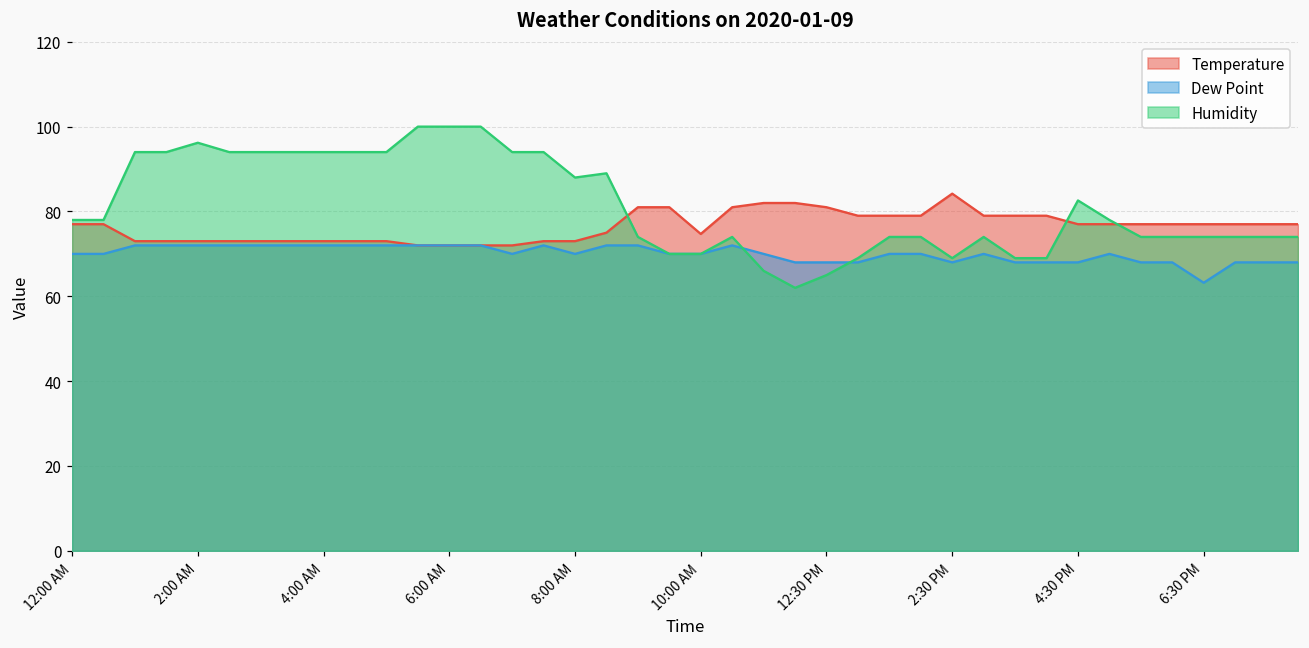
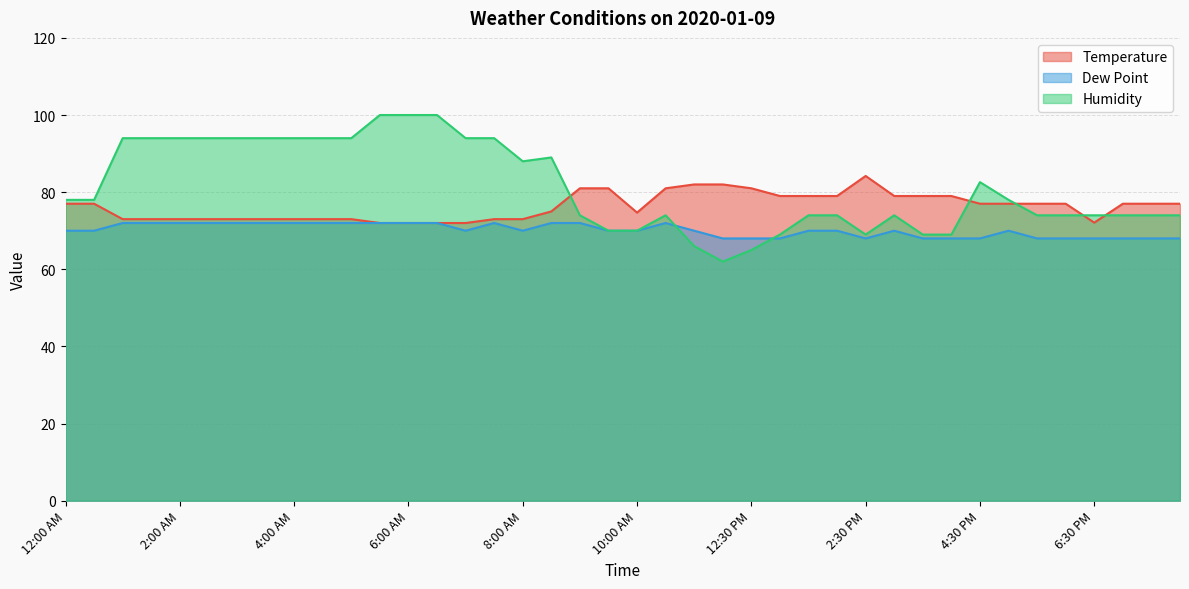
Humidity, 2:00 AM: 96 -> 94
Temperature, 6:30 PM: 77 -> 72
Dew Point, 6:30 PM: 63 -> 68
